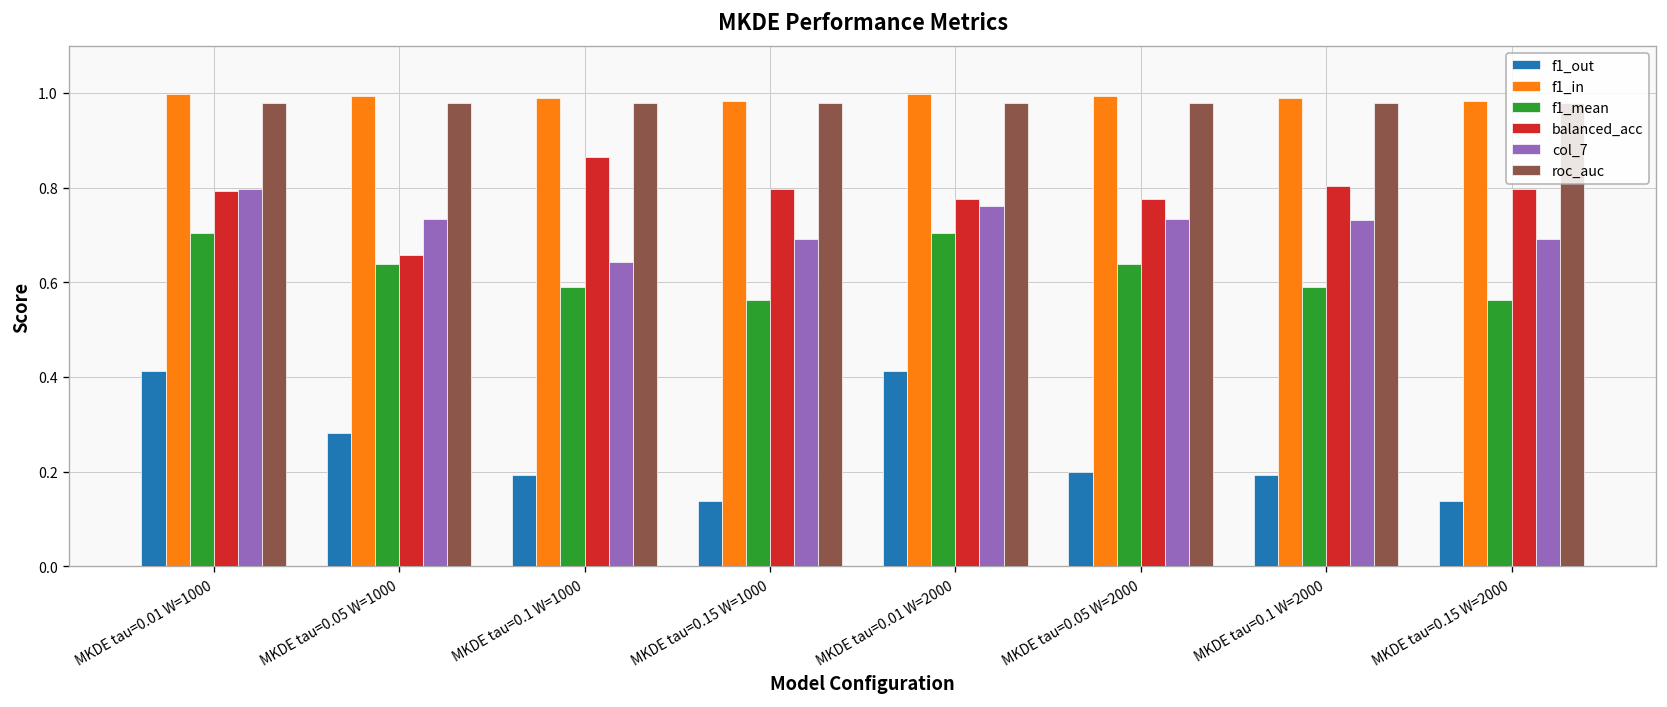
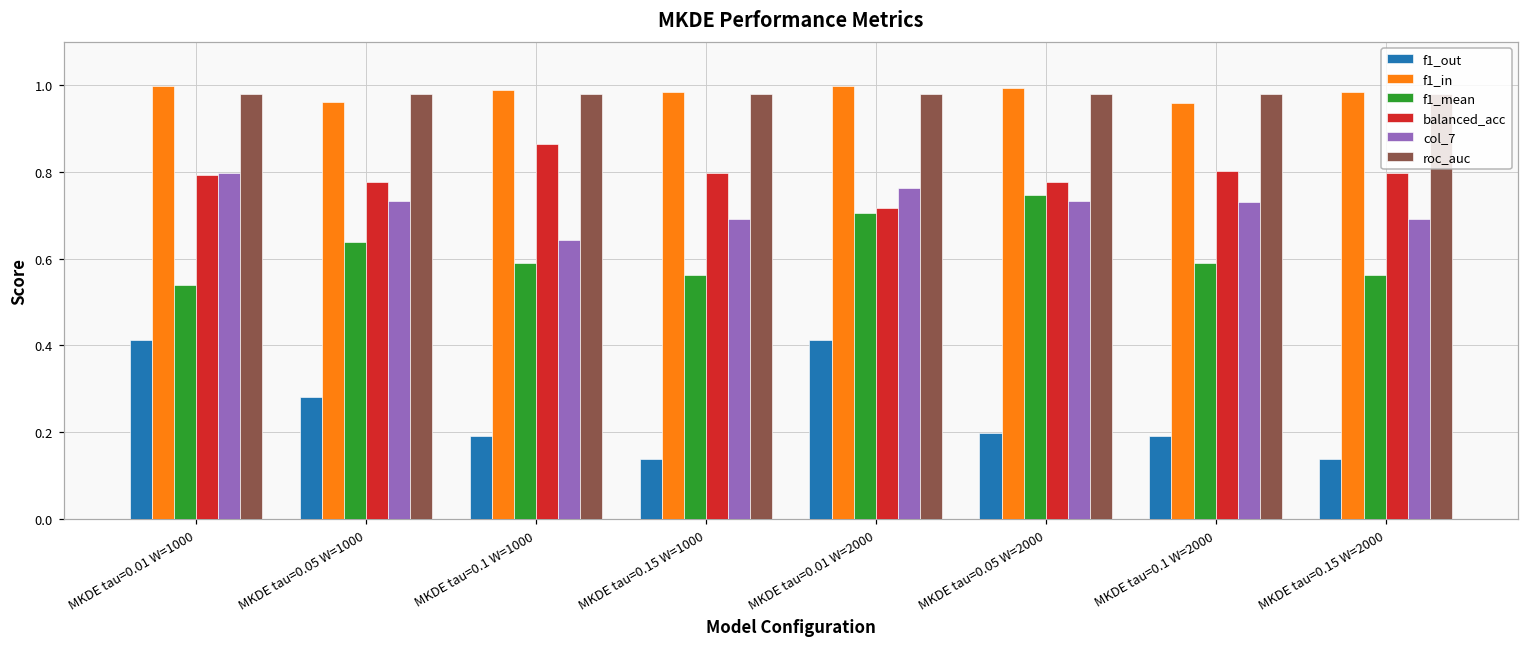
f1_mean, MKDE tau=0.01 W=1000: 0.71 -> 0.54
f1_in, MKDE tau=0.05 W=1000: 0.99 -> 0.96
balanced_acc, MKDE tau=0.05 W=1000: 0.66 -> 0.78
balanced_acc, MKDE tau=0.01 W=2000: 0.78 -> 0.72
f1_mean, MKDE tau=0.05 W=2000: 0.64 -> 0.75
f1_in, MKDE tau=0.1 W=2000: 0.99 -> 0.96
